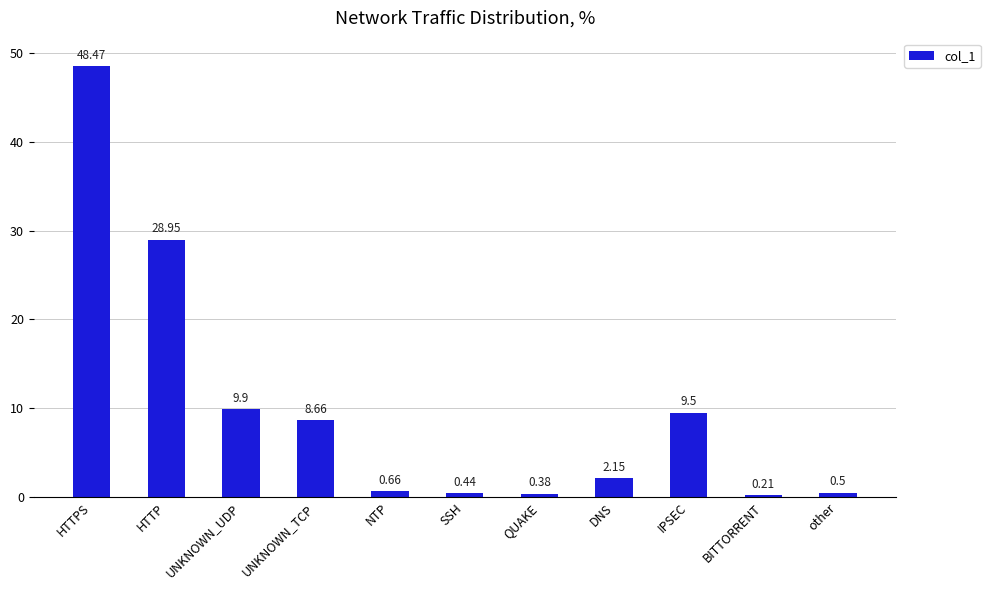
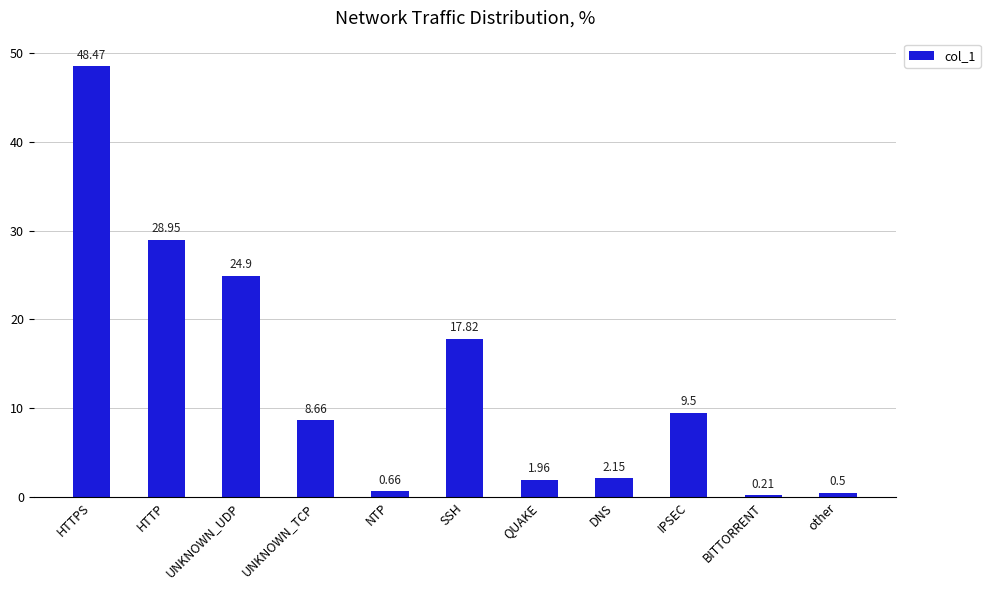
UNKNOWN_UDP: 9.9 -> 24.9
SSH: 0.44 -> 17.82
QUAKE: 0.38 -> 1.96
